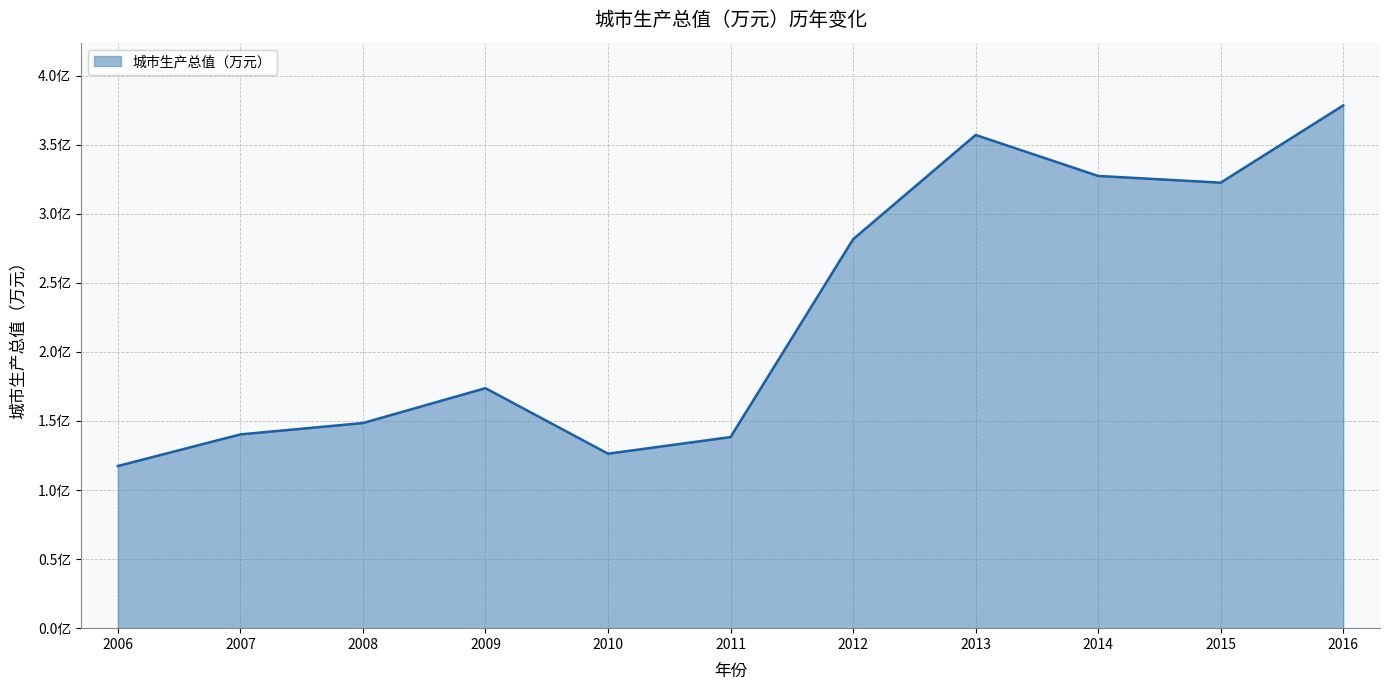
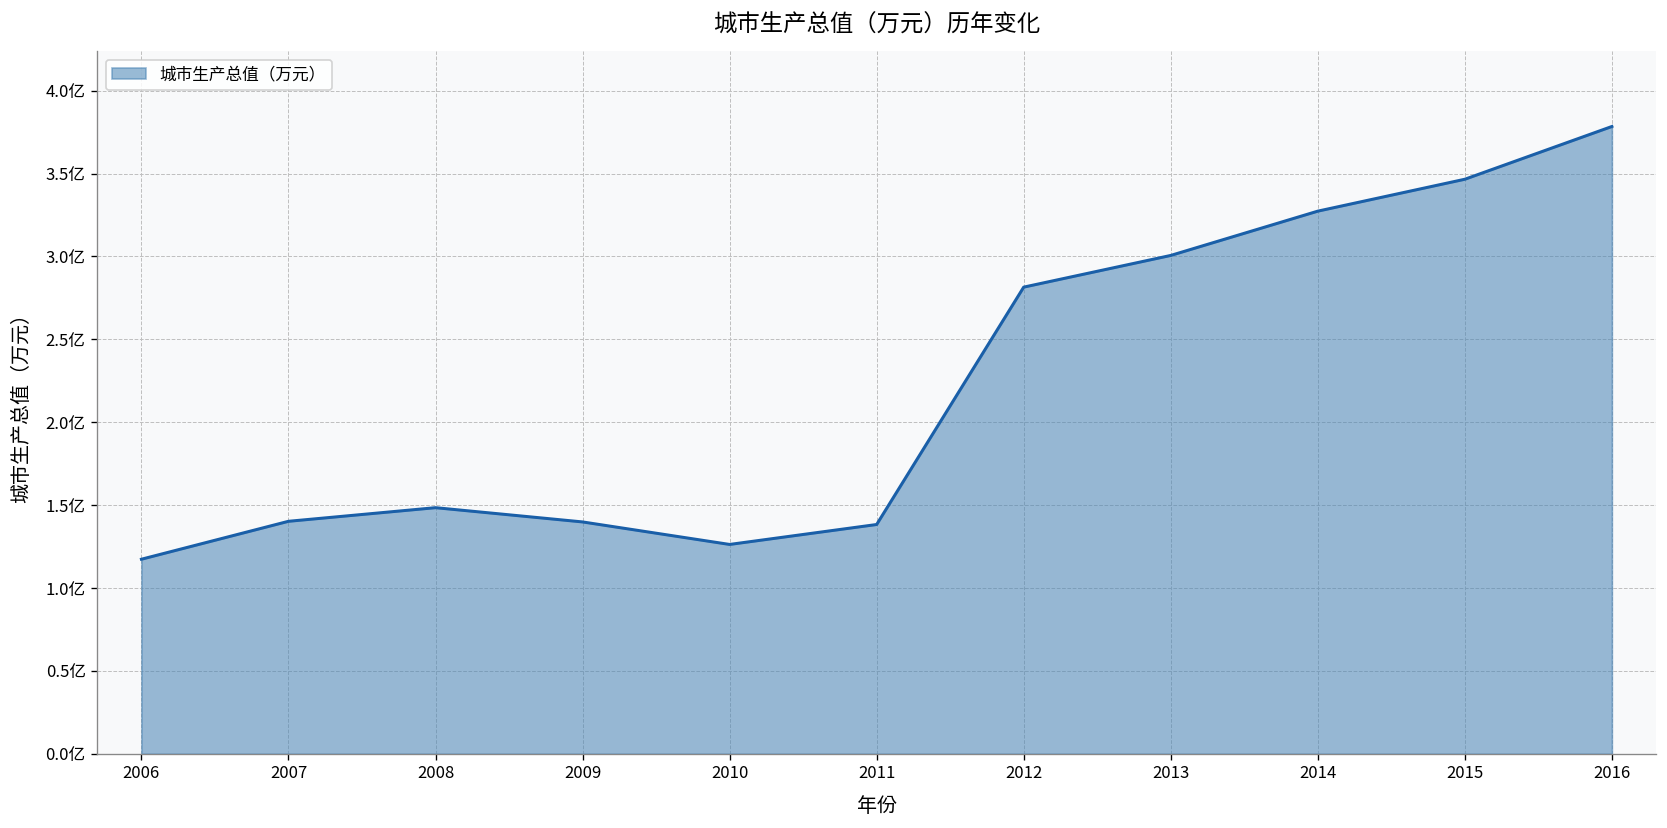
2009: 1.74亿 -> 1.40亿
2013: 3.57亿 -> 3.01亿
2015: 3.22亿 -> 3.47亿
